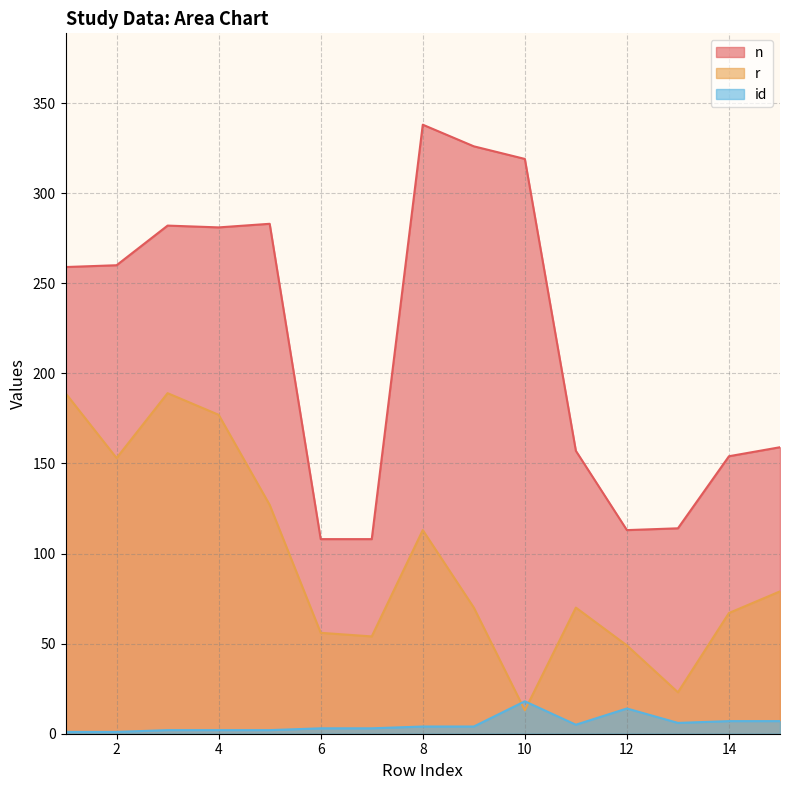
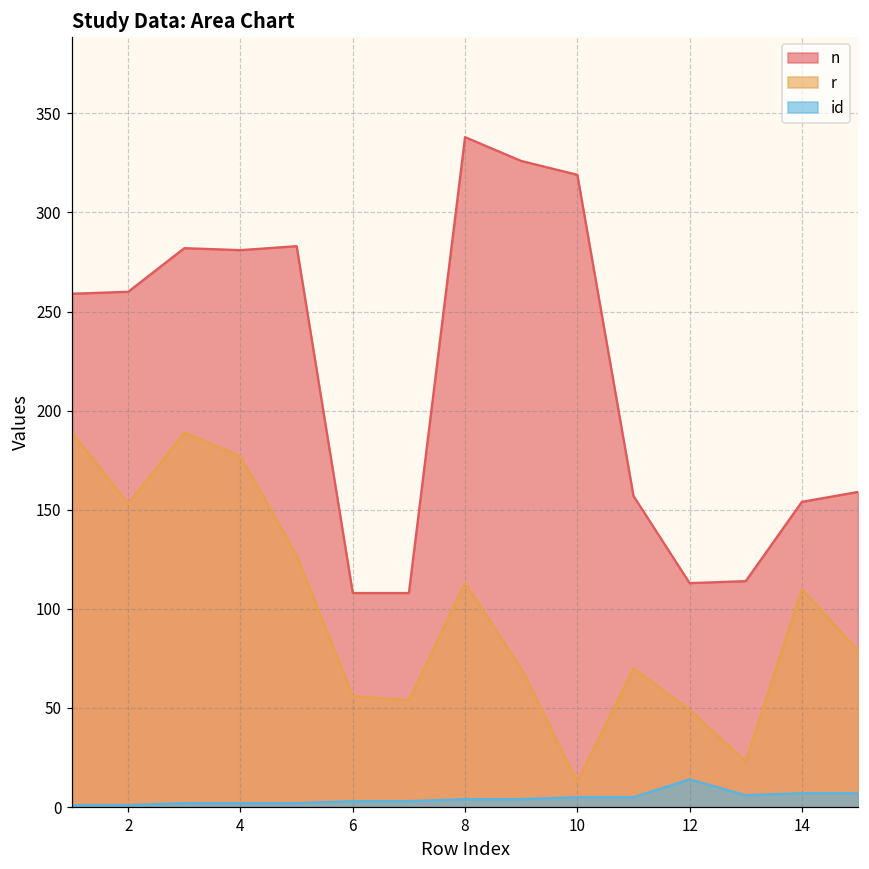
id, 10: 18 -> 5
r, 14: 67 -> 110
